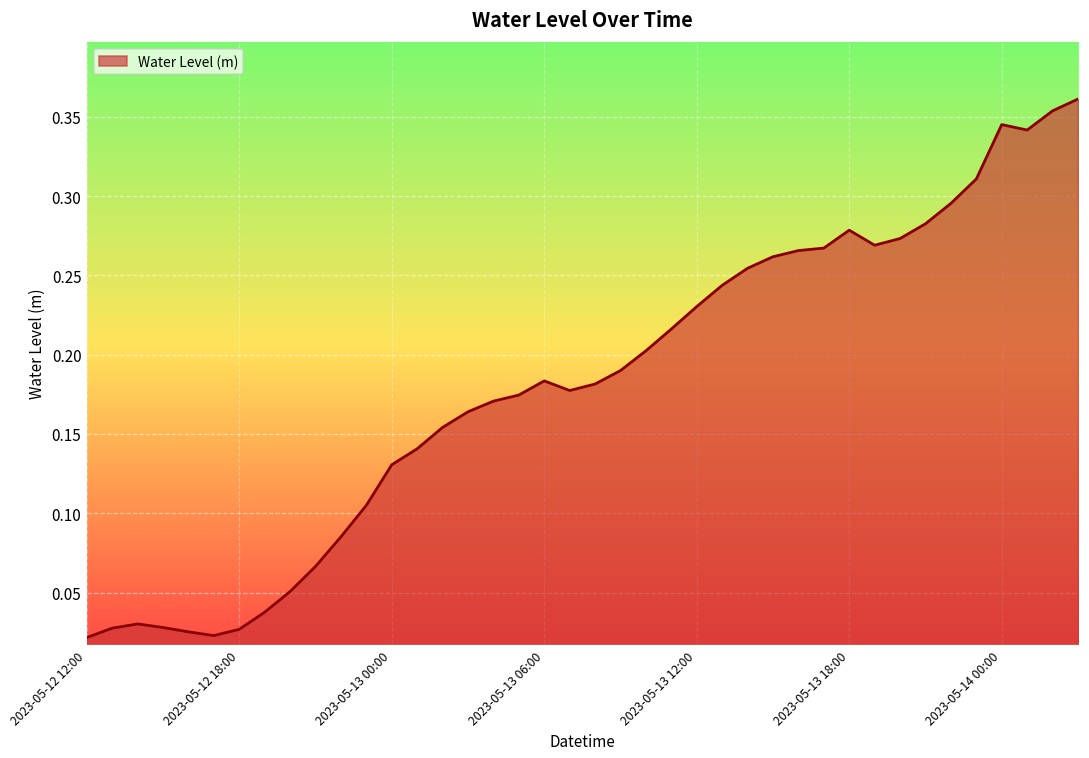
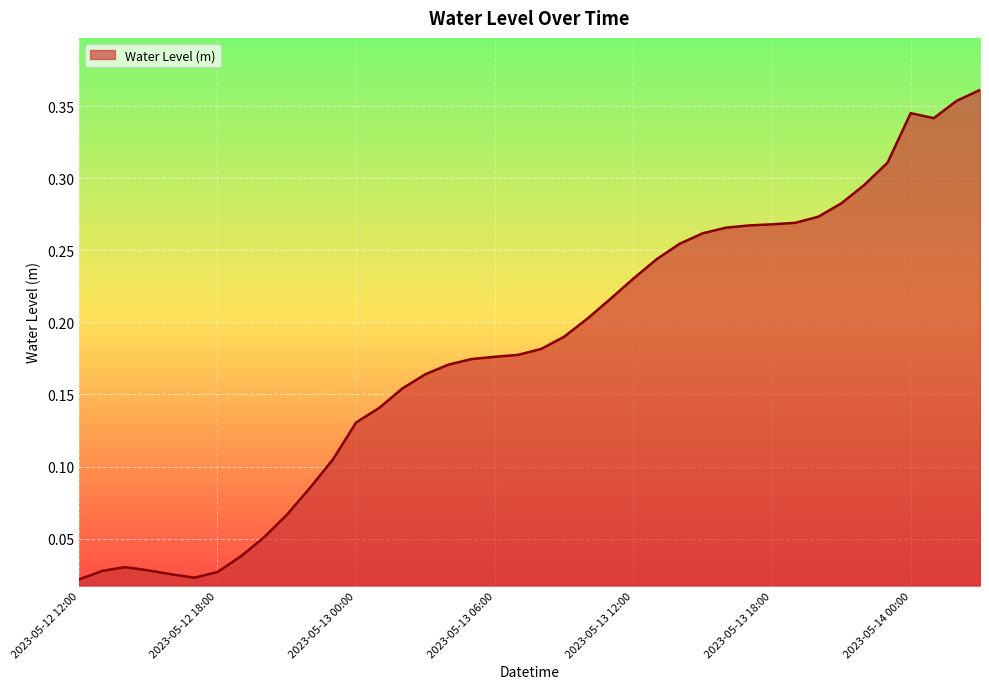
2023-05-13 06:00: 0.184 -> 0.176
2023-05-13 18:00: 0.279 -> 0.268
